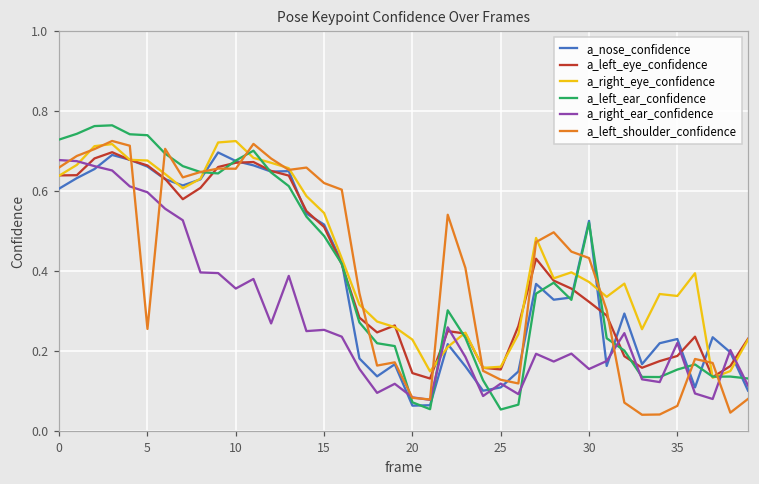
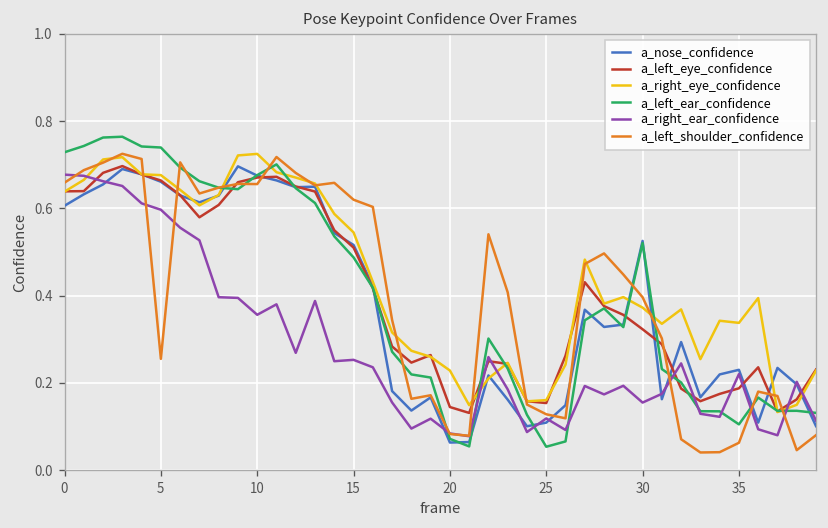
a_left_shoulder_confidence, 30: 0.43 -> 0.40
a_left_ear_confidence, 35: 0.15 -> 0.10
